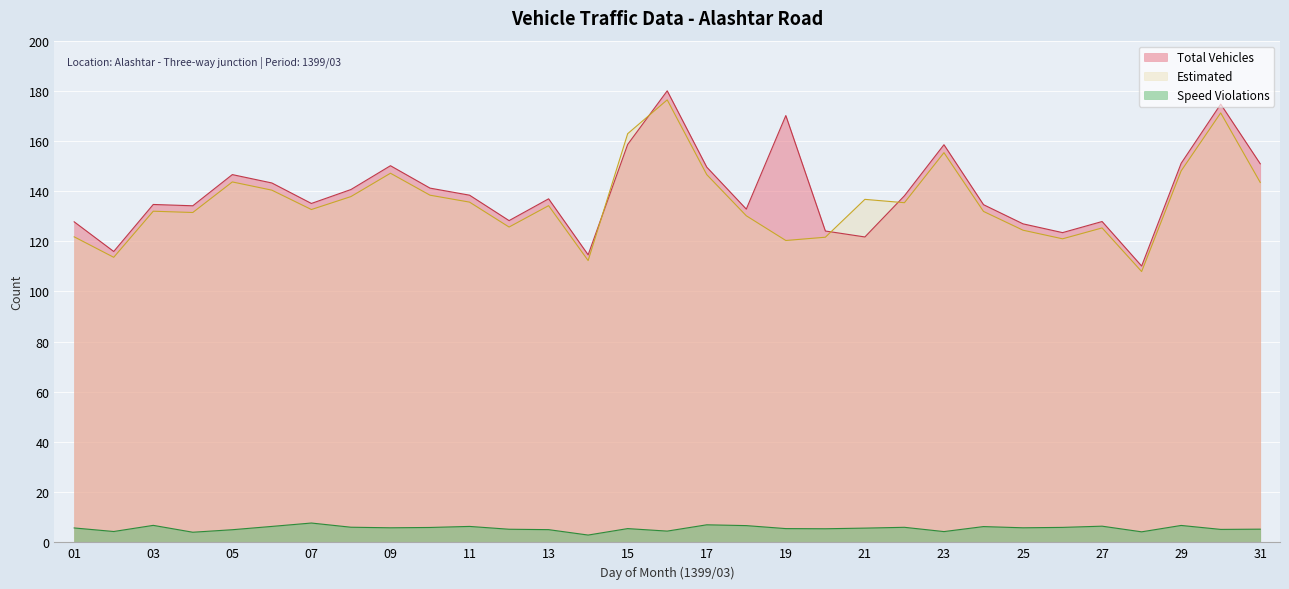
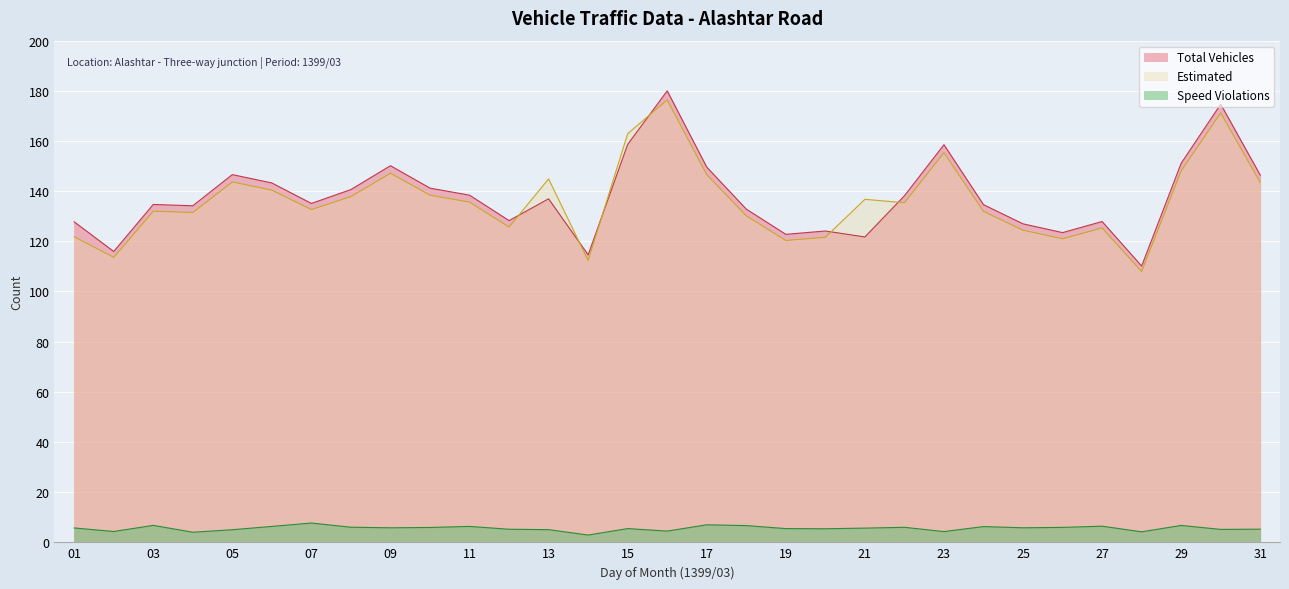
Estimated, 13: 134 -> 145
Total Vehicles, 19: 170 -> 123
Total Vehicles, 31: 151 -> 146
